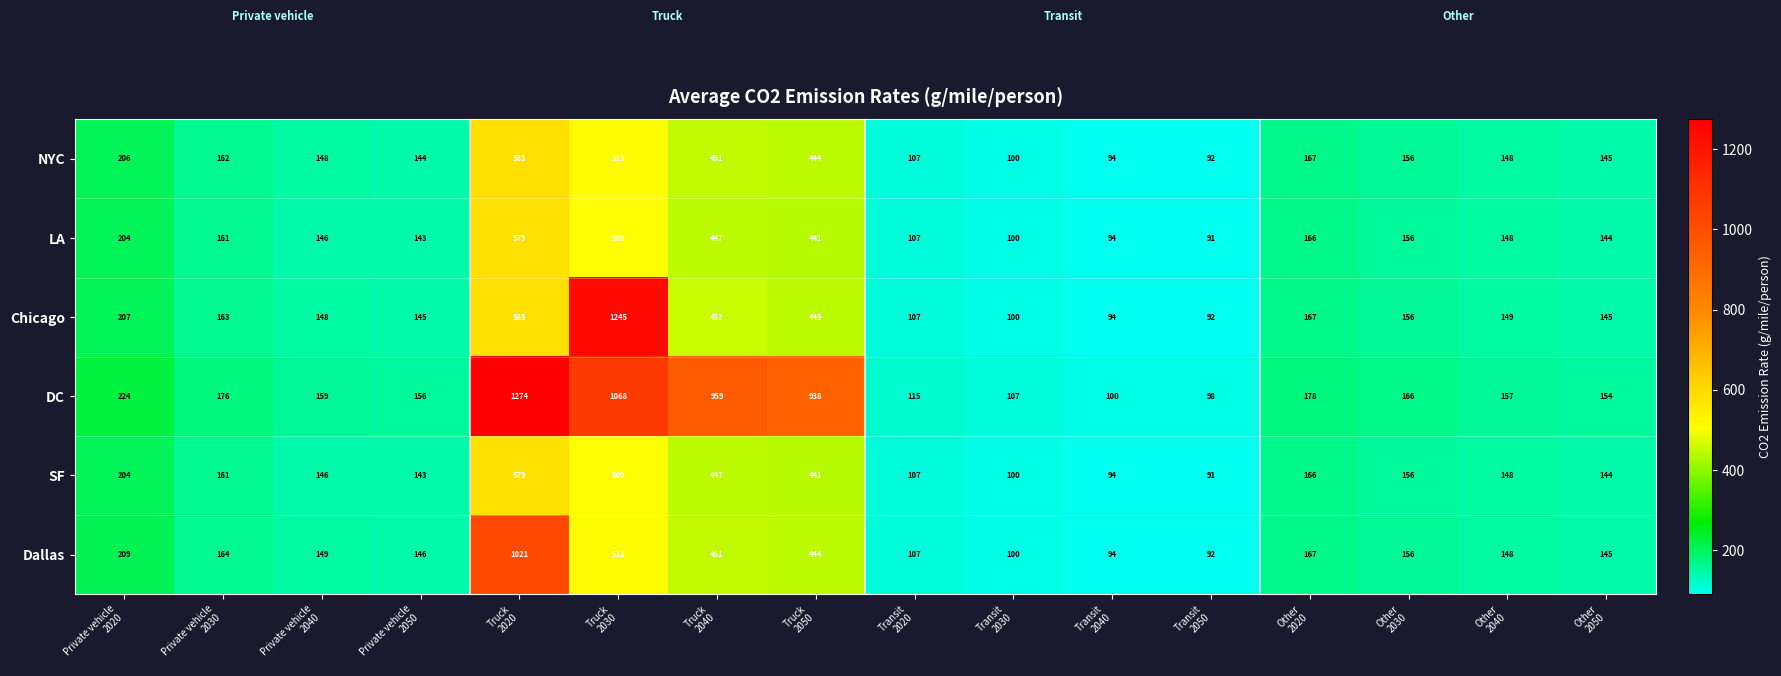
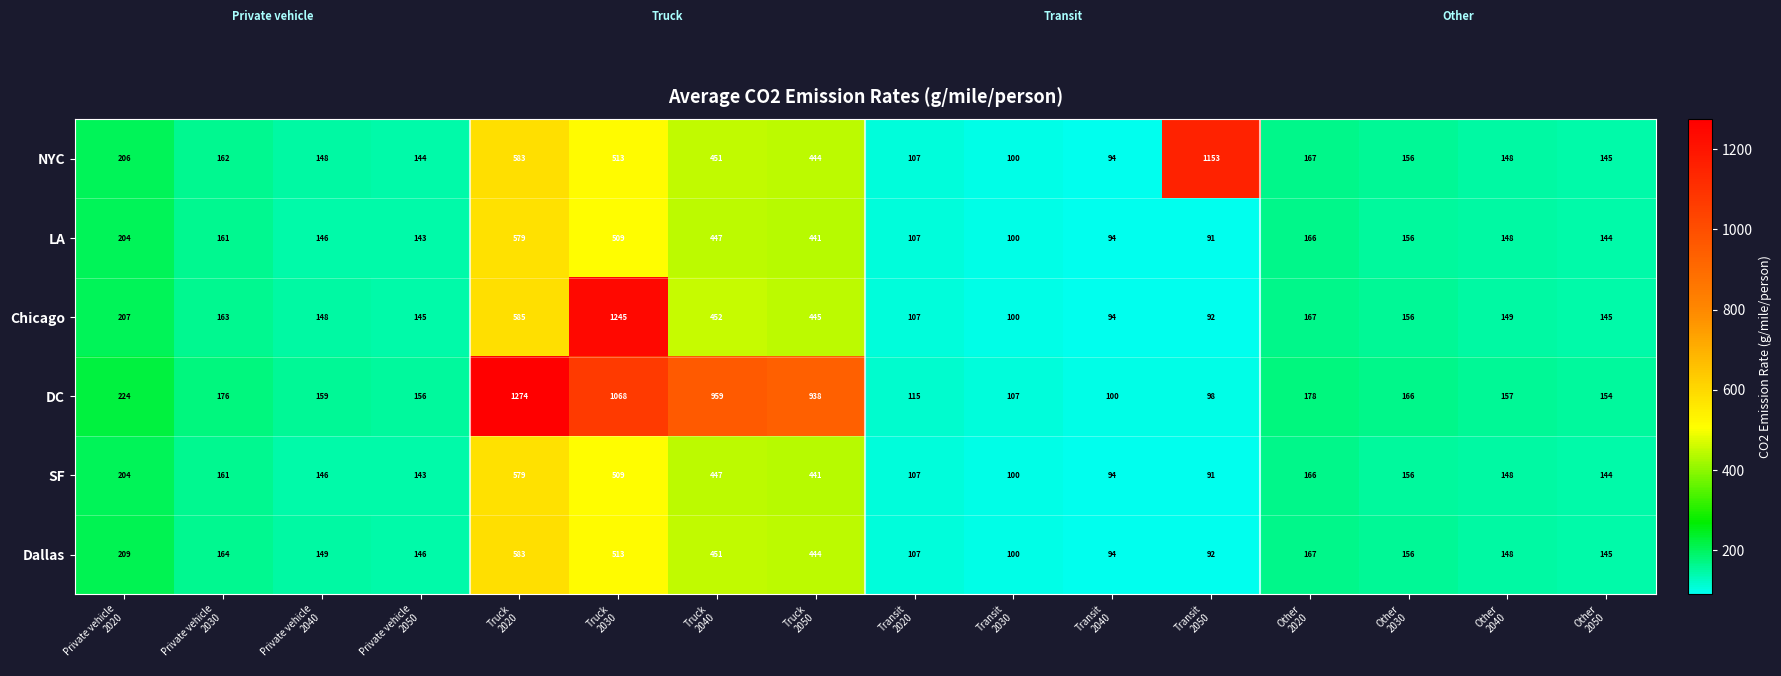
NYC, Transit 2050: 92 -> 1153
Dallas, Truck 2020: 1021 -> 583
